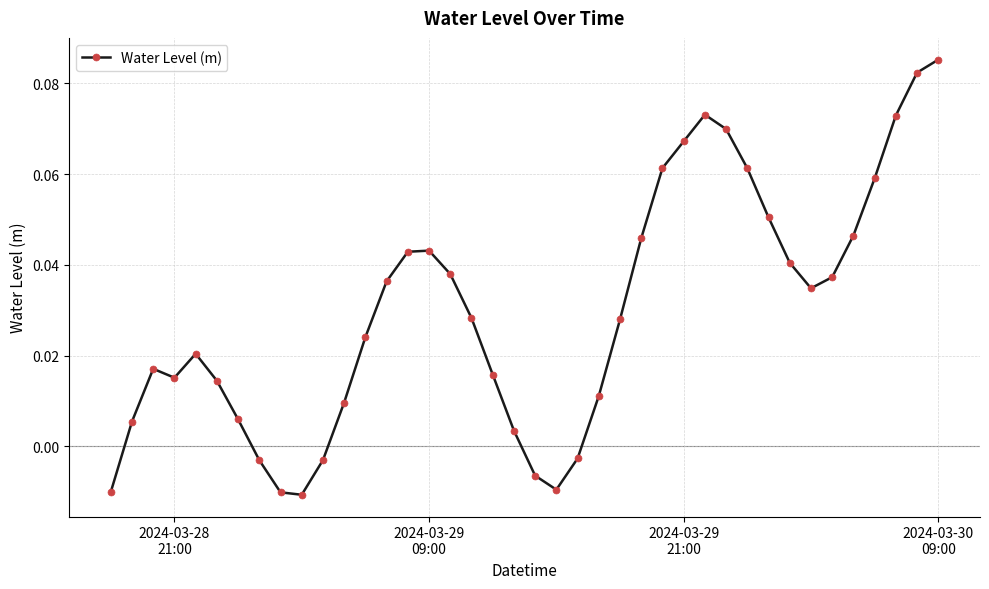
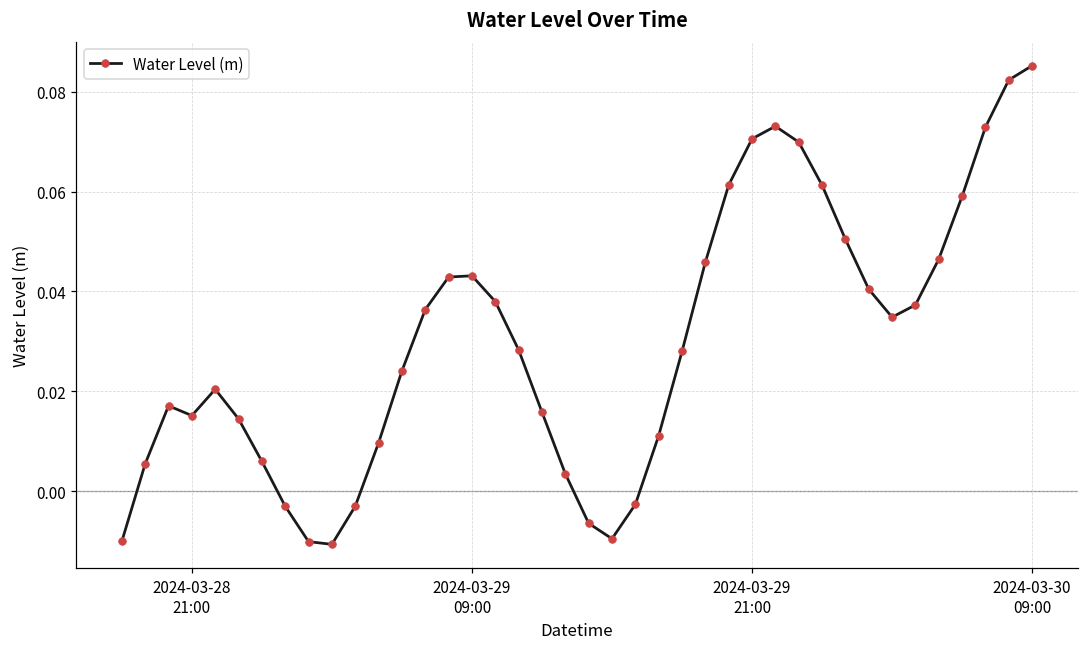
2024-03-29 21:00: 0.067 -> 0.071
